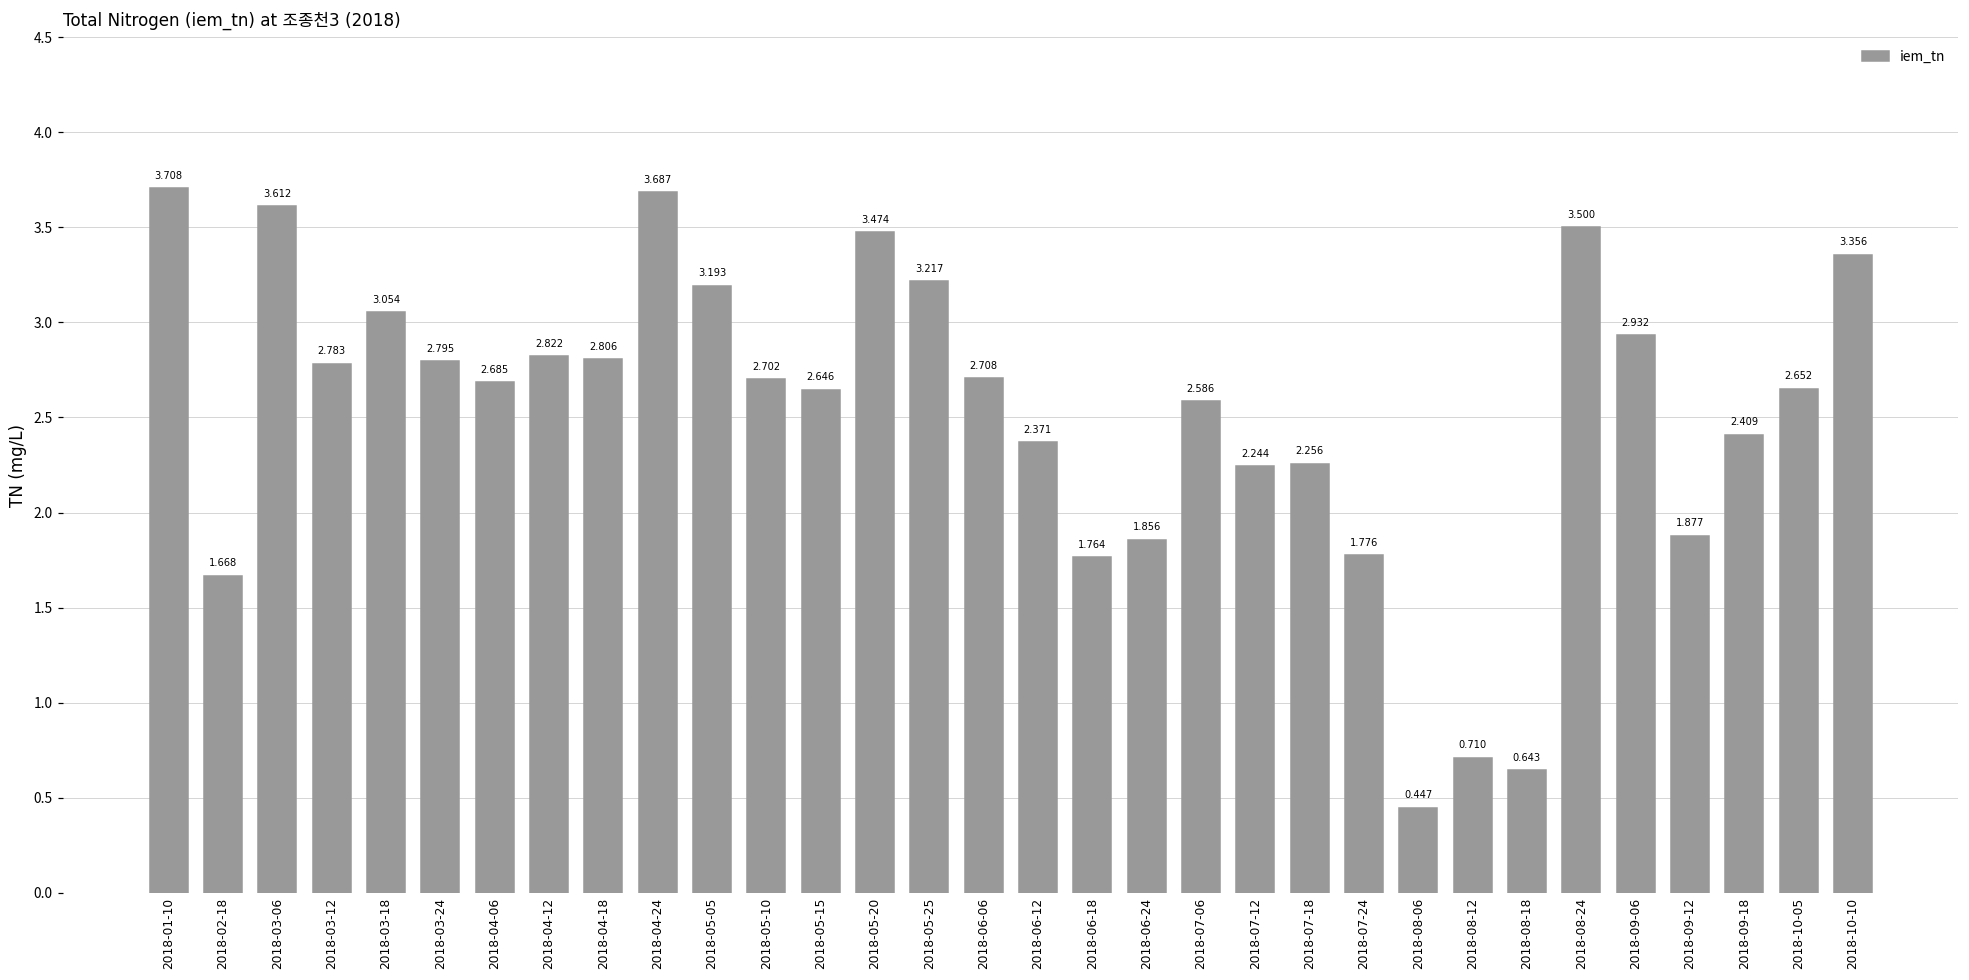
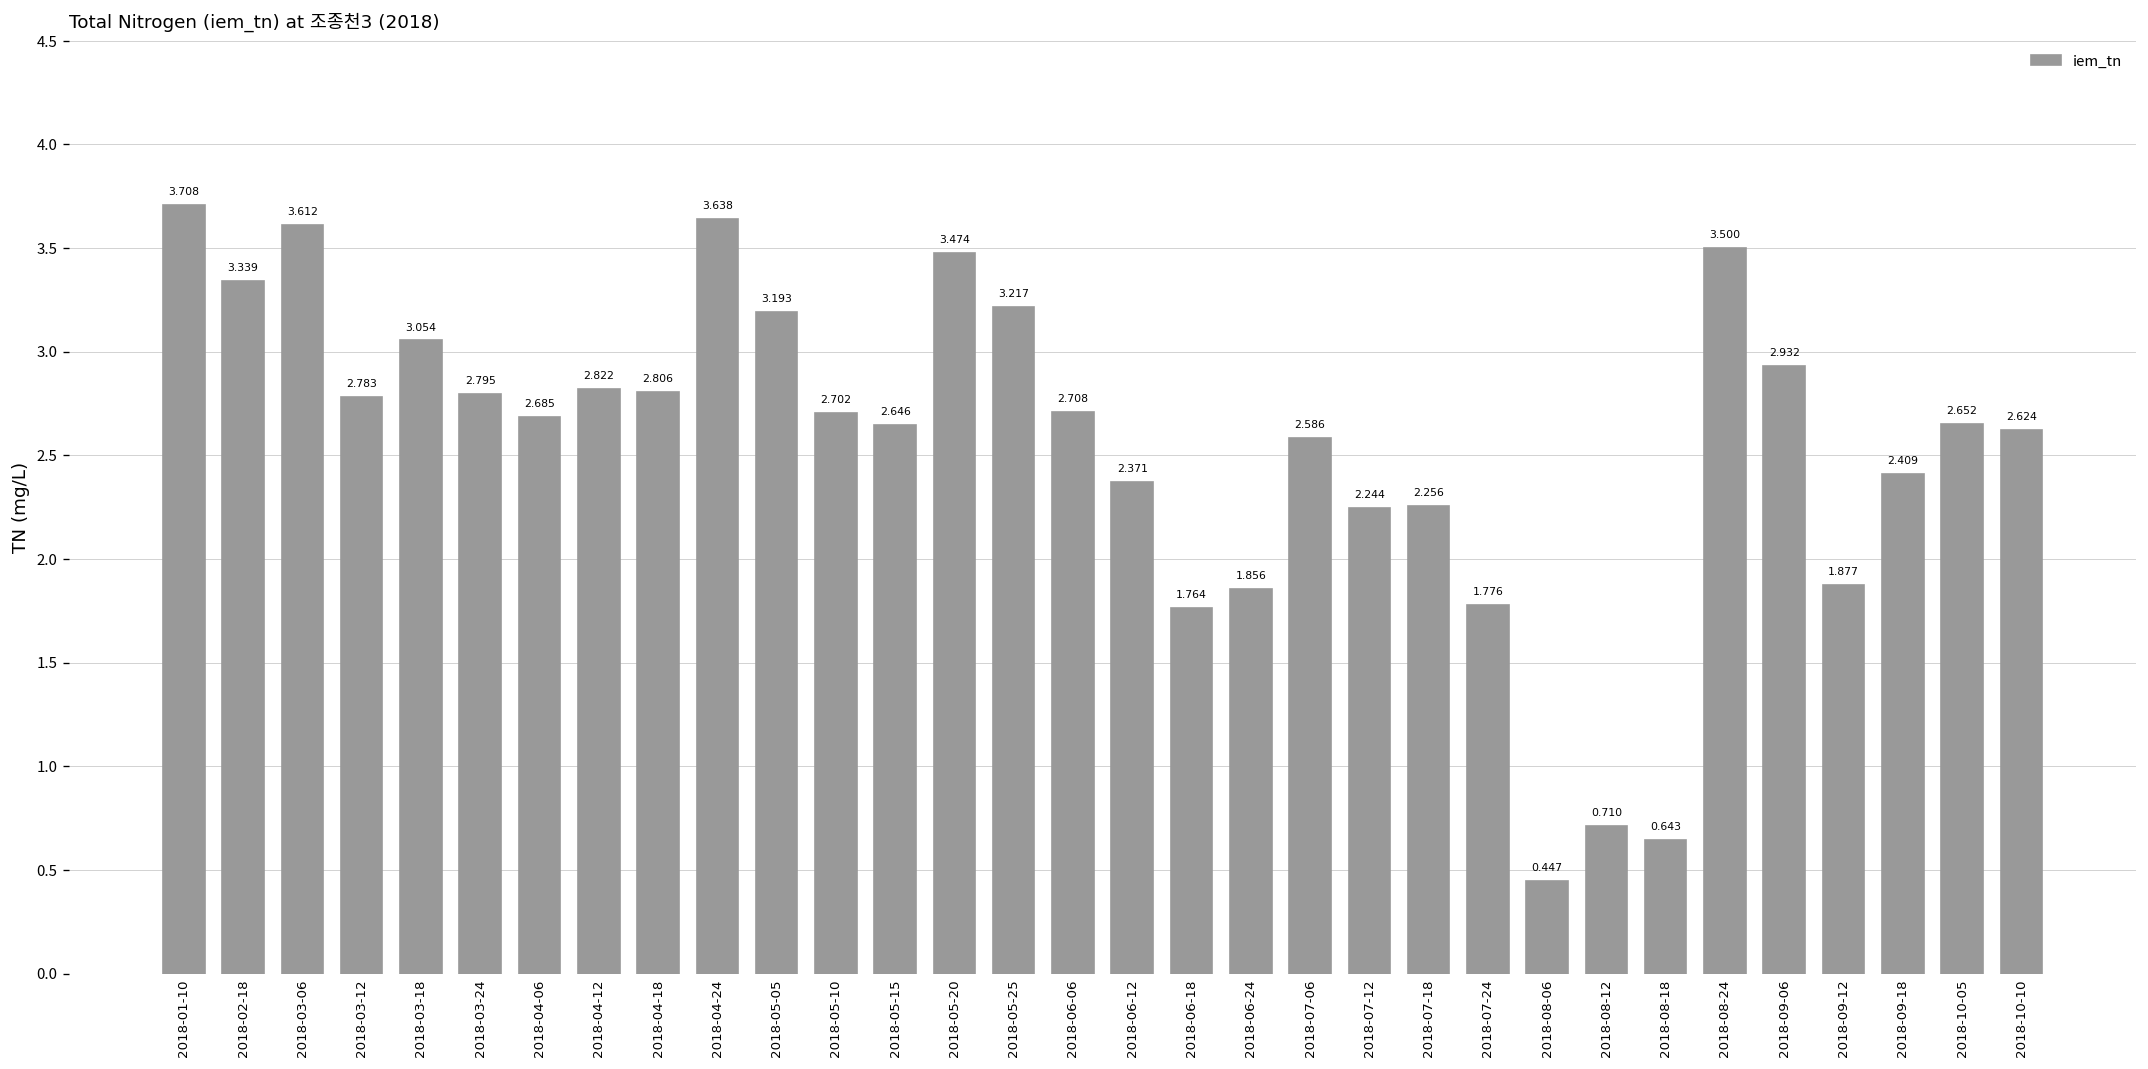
2018-02-18: 1.668 -> 3.339
2018-04-24: 3.687 -> 3.638
2018-10-10: 3.356 -> 2.624
